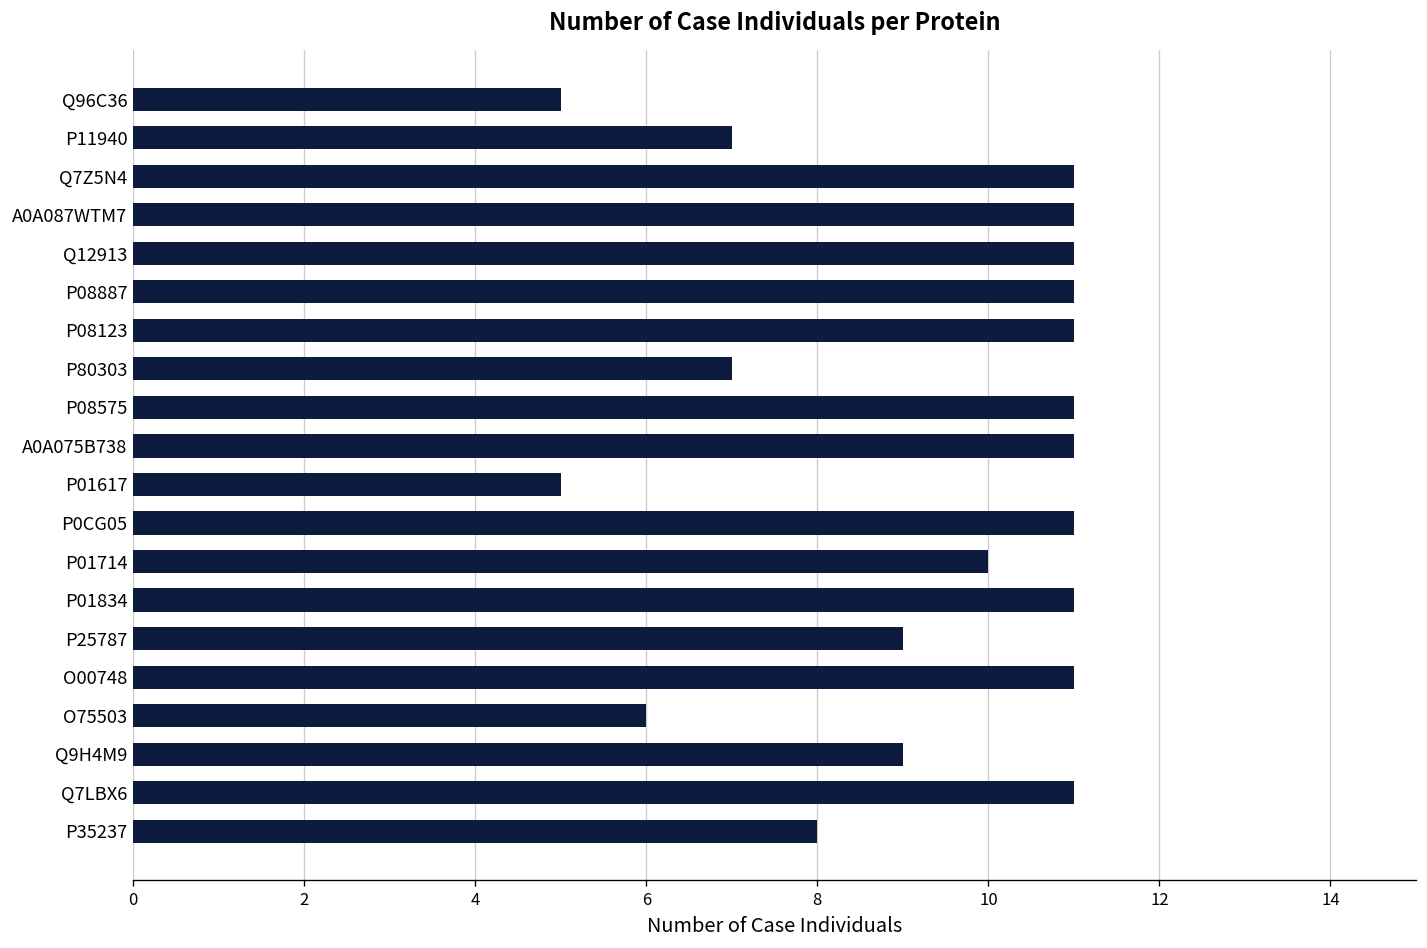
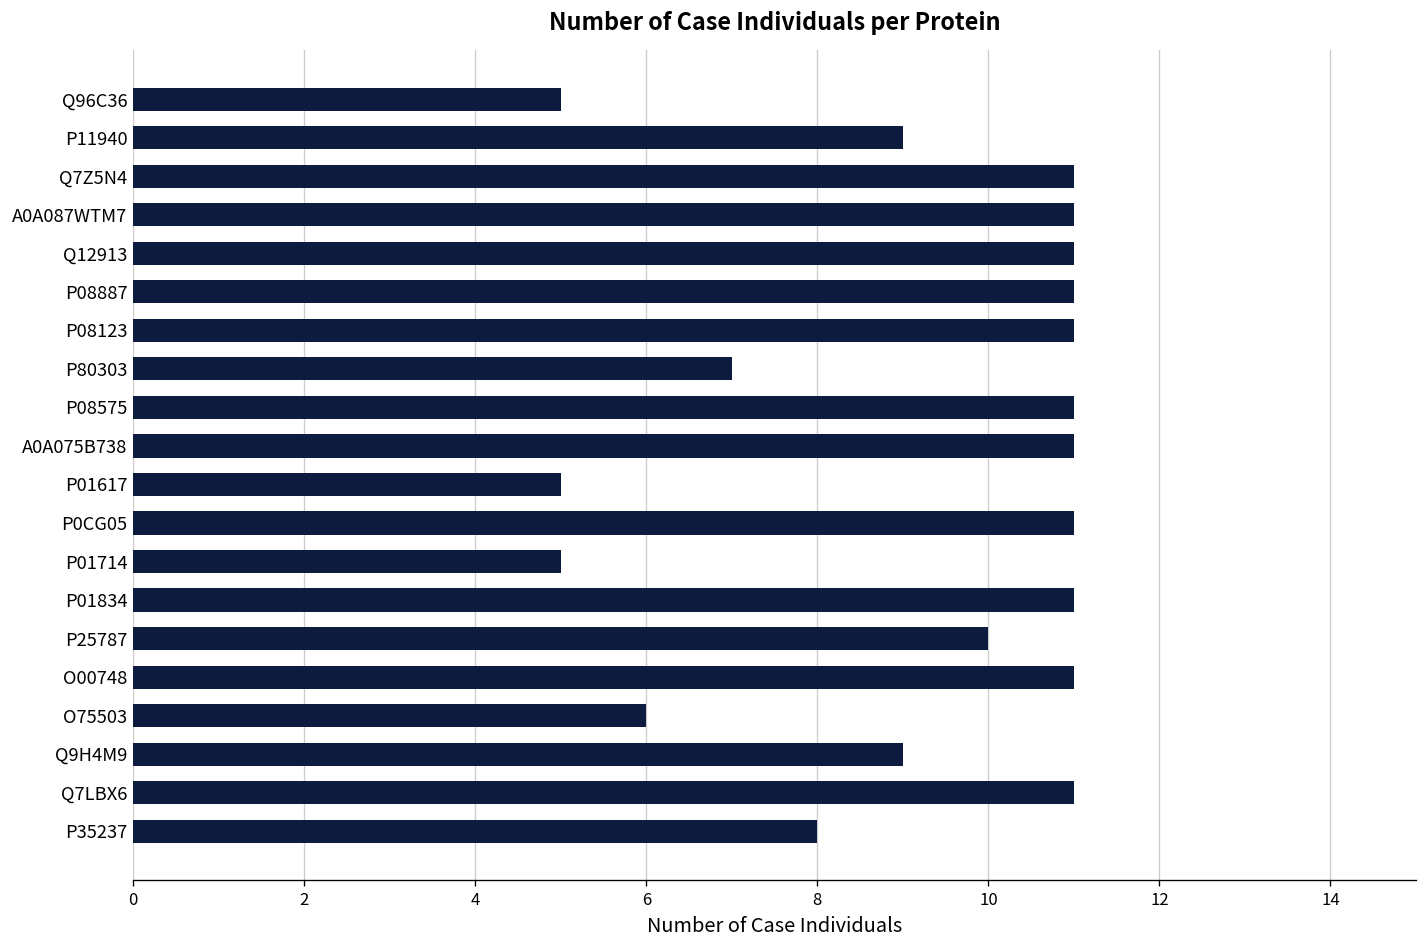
P11940: 7 -> 9
P01714: 10 -> 5
P25787: 9 -> 10
